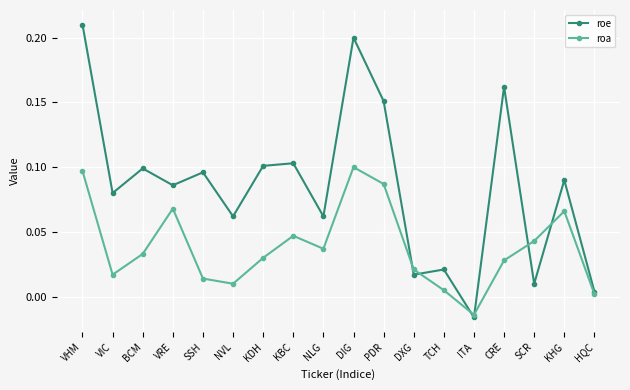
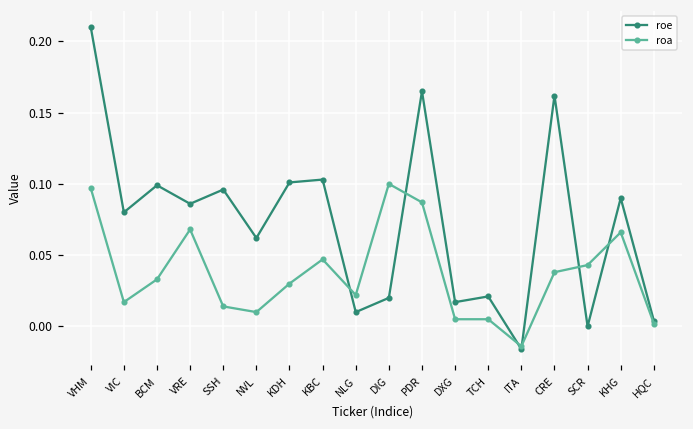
roe, NLG: 0.062 -> 0.010
roa, NLG: 0.037 -> 0.022
roe, DIG: 0.20 -> 0.02
roe, PDR: 0.151 -> 0.165
roa, DXG: 0.021 -> 0.005
roa, CRE: 0.028 -> 0.038
roe, SCR: 0.01 -> 0.00
